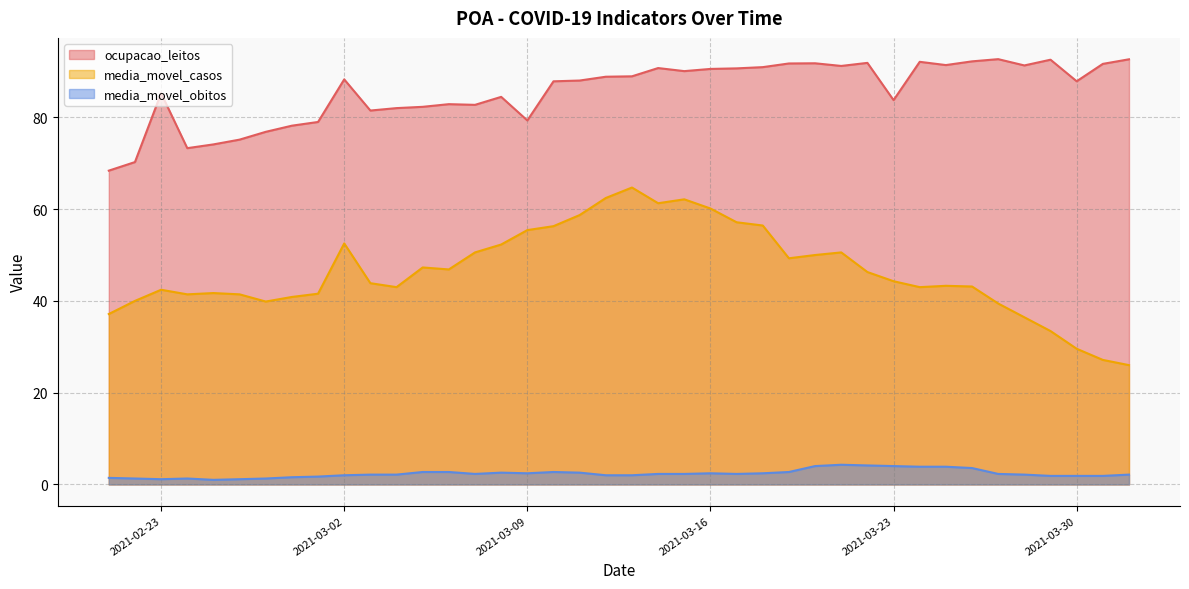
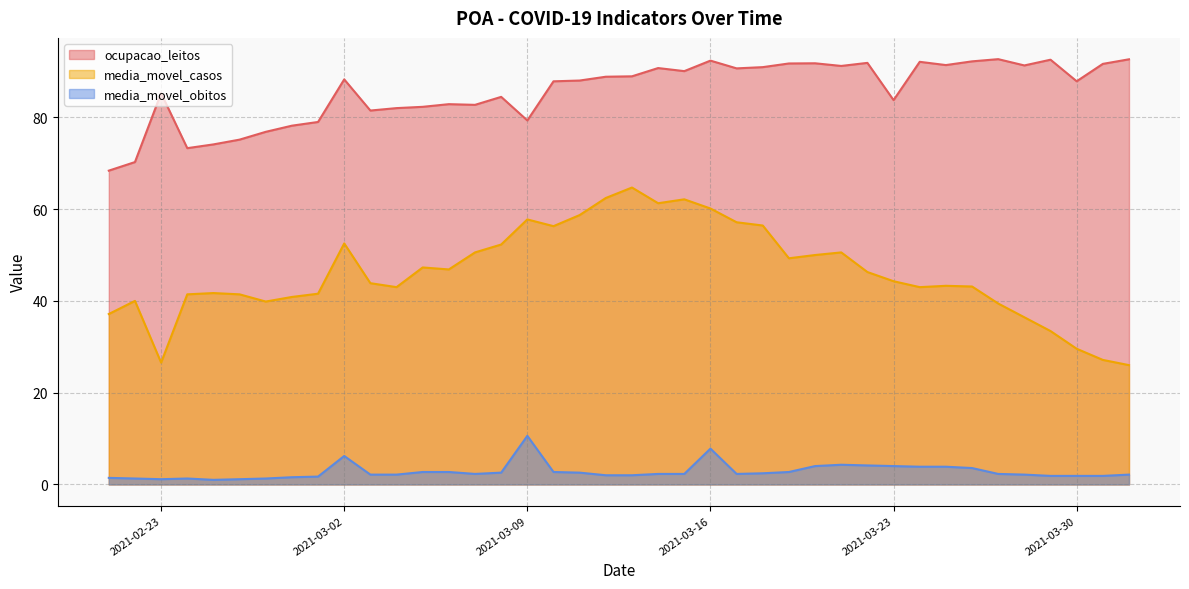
media_movel_casos, 2021-02-23: 42 -> 27
media_movel_obitos, 2021-03-02: 2 -> 6
media_movel_casos, 2021-03-09: 55 -> 58
media_movel_obitos, 2021-03-09: 2 -> 11
ocupacao_leitos, 2021-03-16: 91 -> 92
media_movel_obitos, 2021-03-16: 2 -> 8
